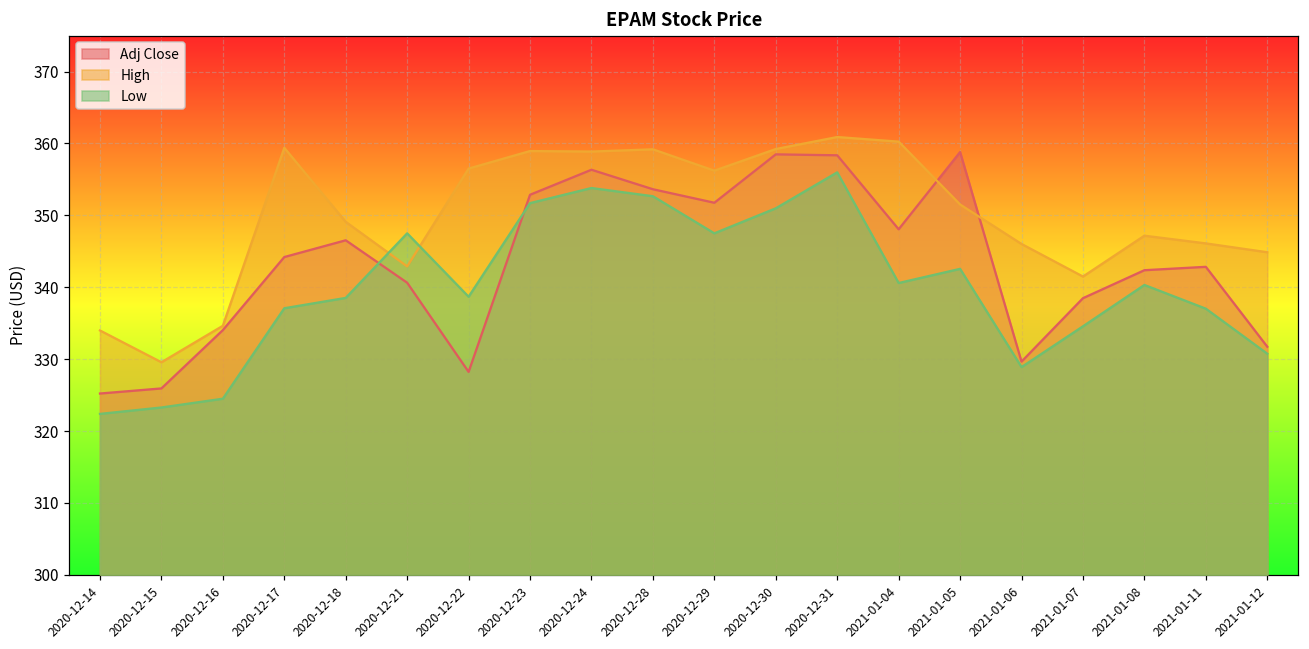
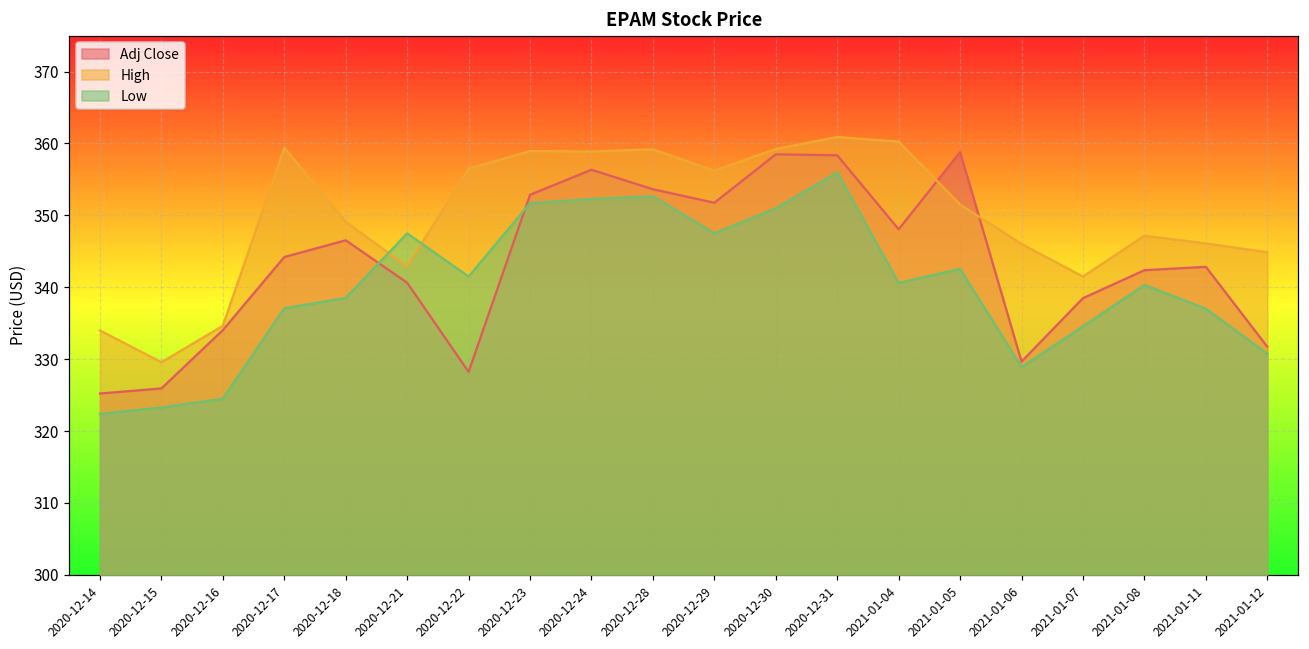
Low, 2020-12-22: 339 -> 341
Low, 2020-12-24: 354 -> 352
